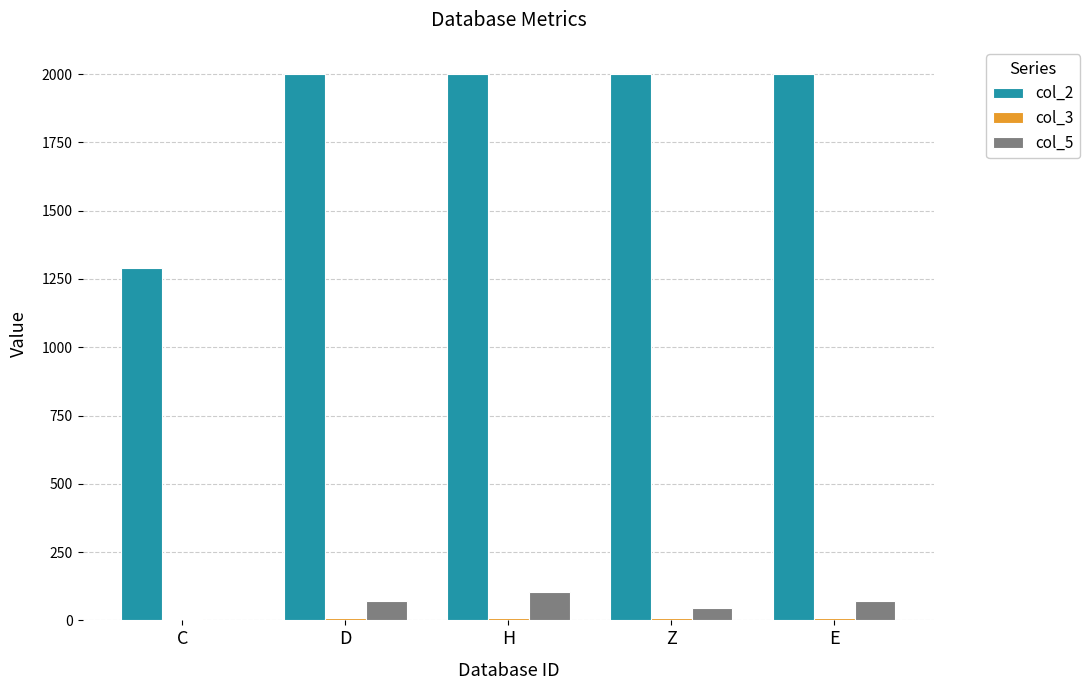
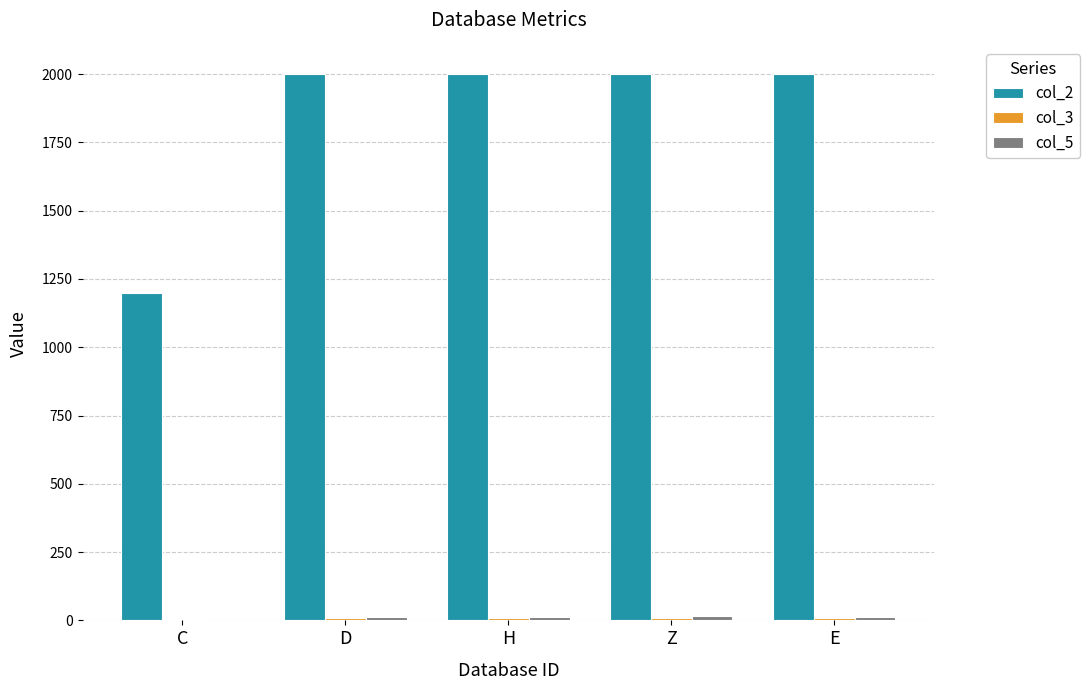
col_2, C: 1290 -> 1200
col_5, D: 70 -> 10
col_5, H: 100 -> 10
col_5, Z: 50 -> 20
col_5, E: 70 -> 10
